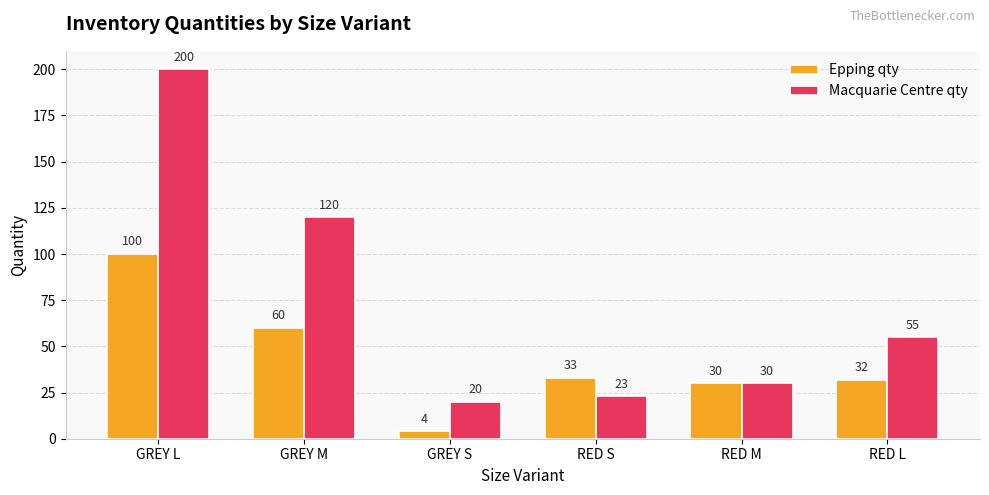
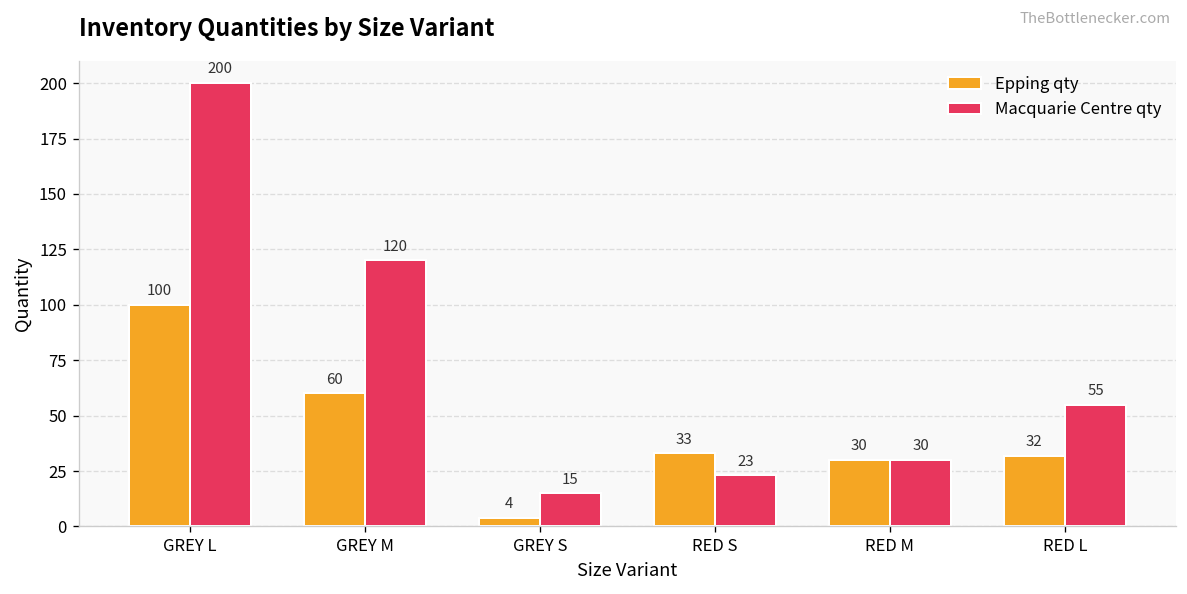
Macquarie Centre qty, GREY S: 20 -> 15
